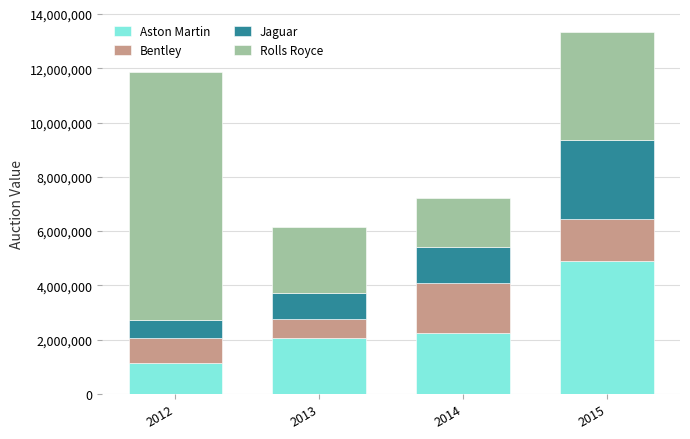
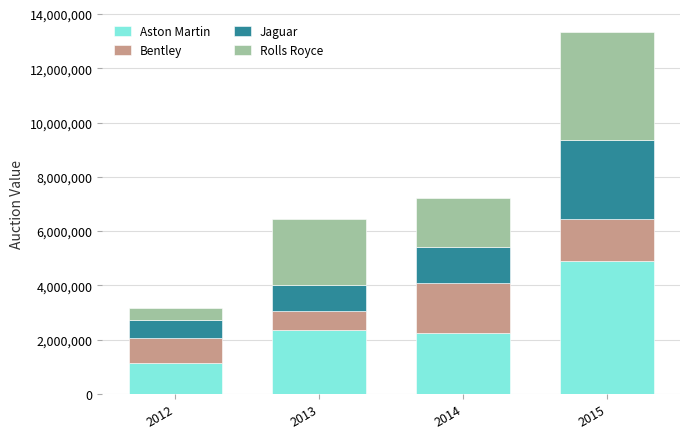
Rolls Royce, 2012: 9,200,000 -> 500,000
Aston Martin, 2013: 2,100,000 -> 2,400,000
